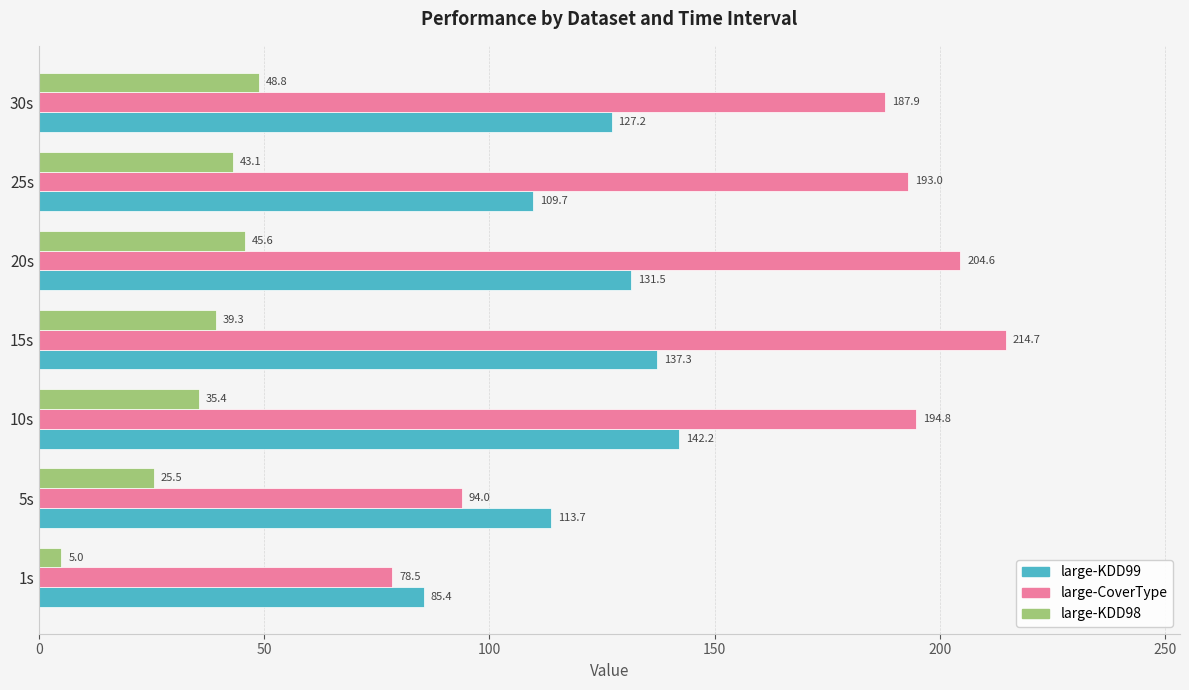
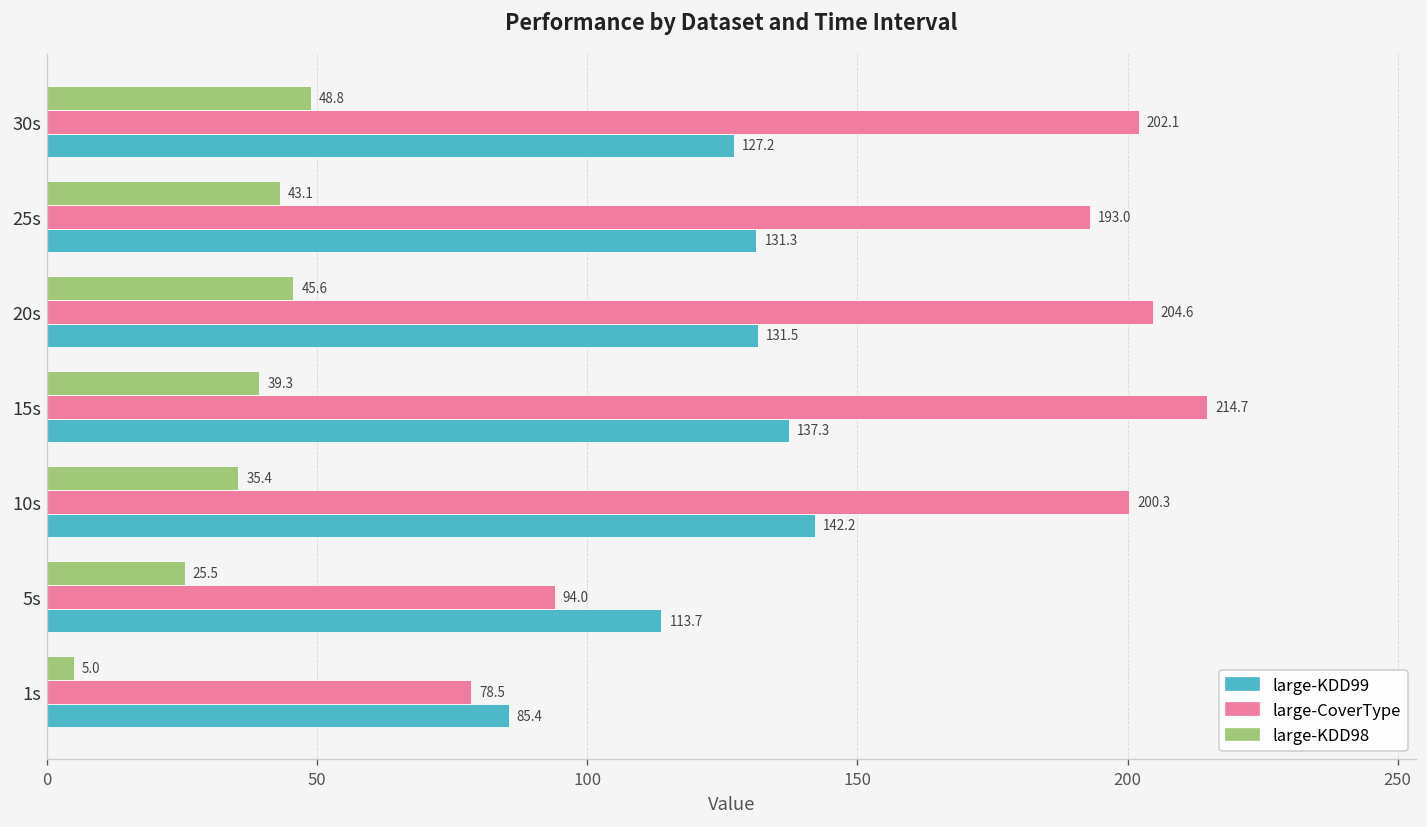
large-CoverType, 30s: 187.9 -> 202.1
large-KDD99, 25s: 109.7 -> 131.3
large-CoverType, 10s: 194.8 -> 200.3
